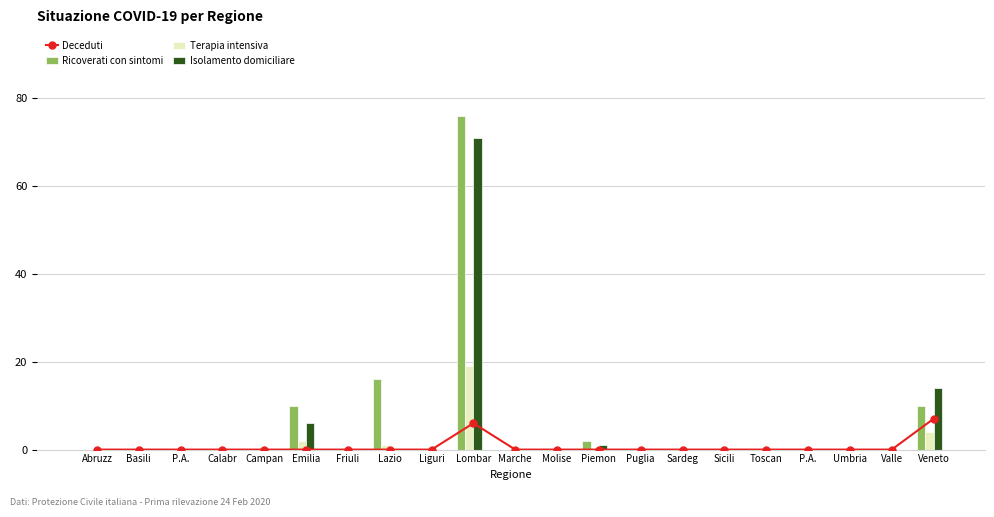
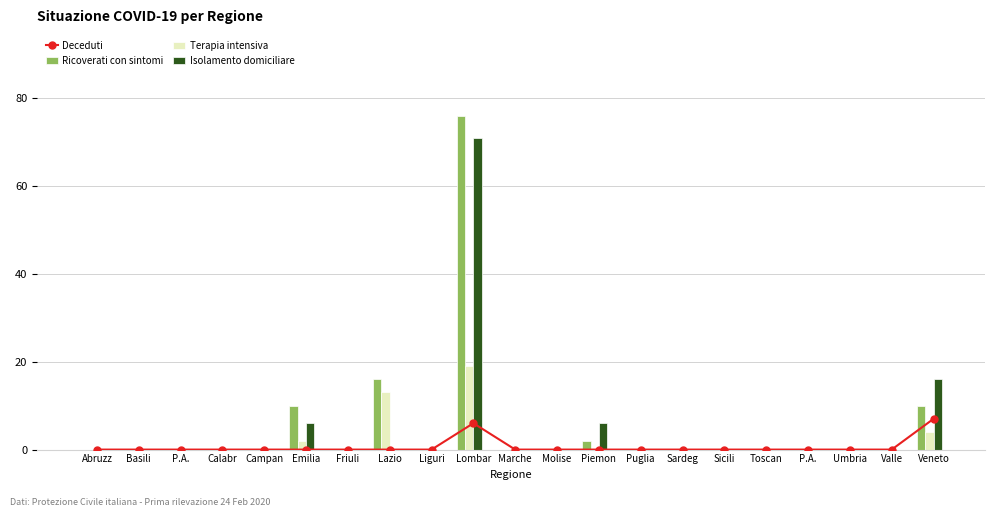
Terapia intensiva, Lazio: 1 -> 13
Isolamento domiciliare, Piemon: 1 -> 6
Isolamento domiciliare, Veneto: 14 -> 16
